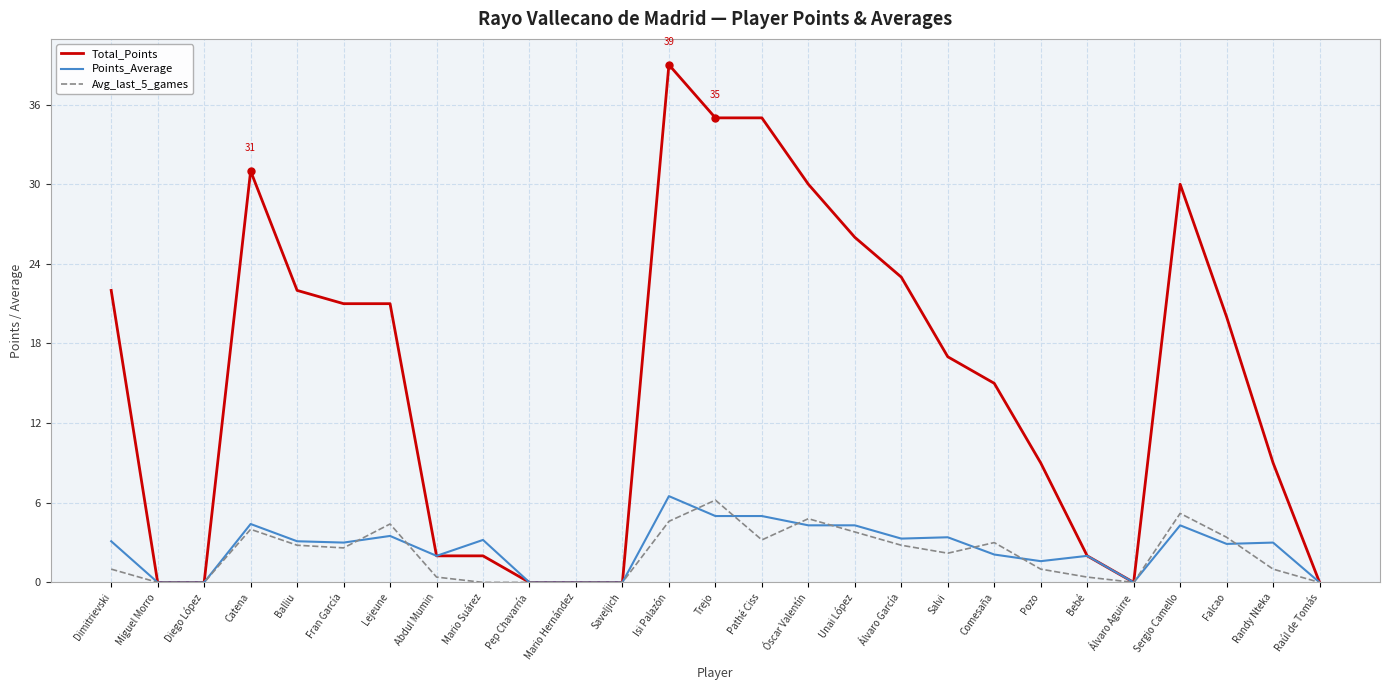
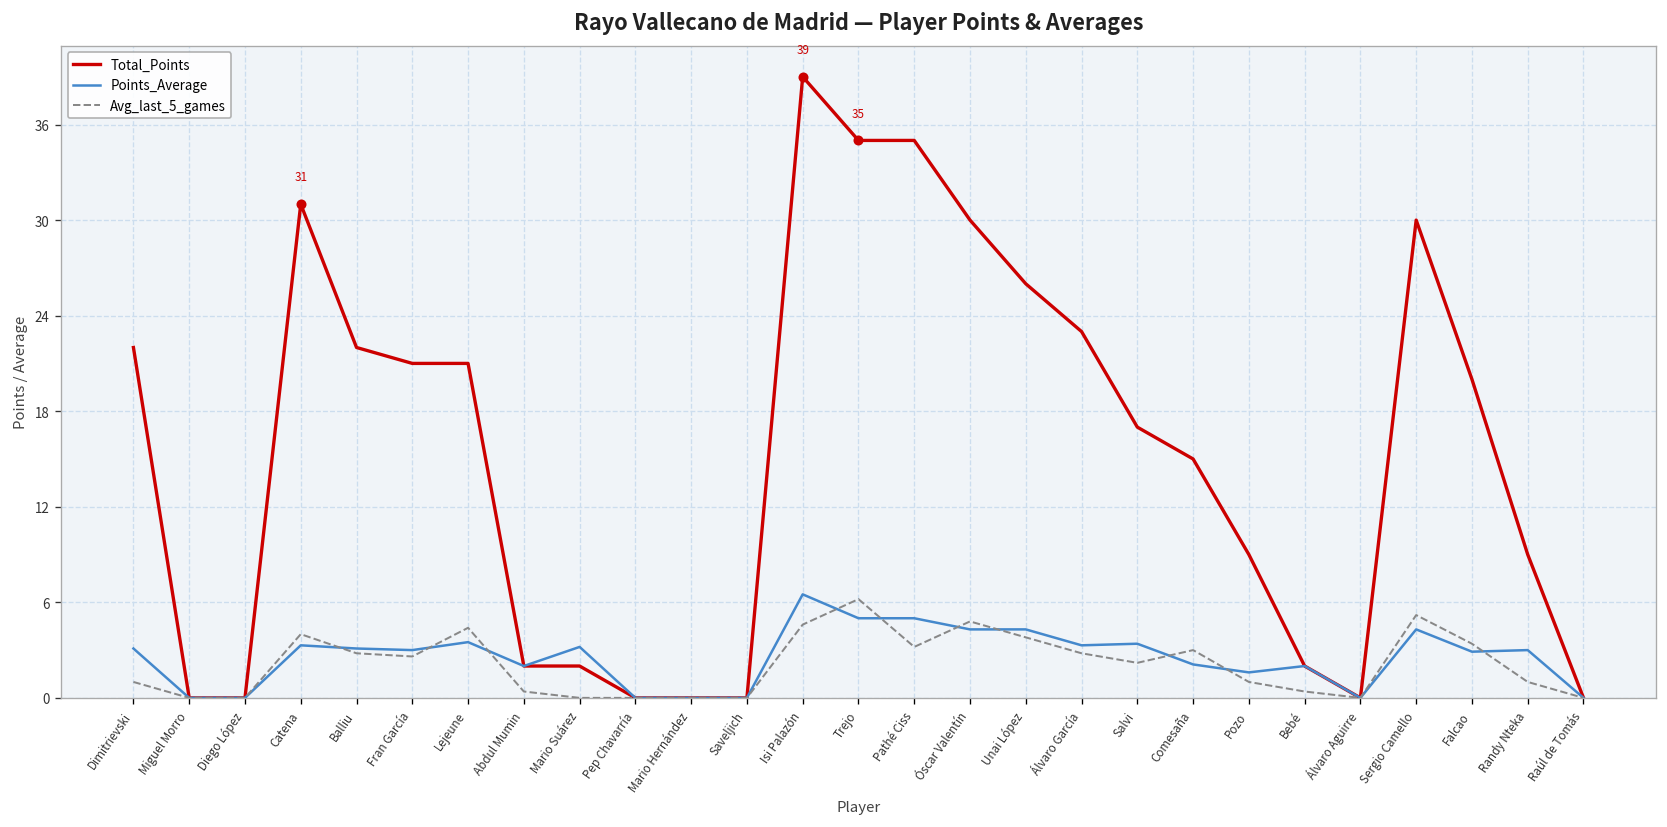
Points_Average, Catena: 4.4 -> 3.3
